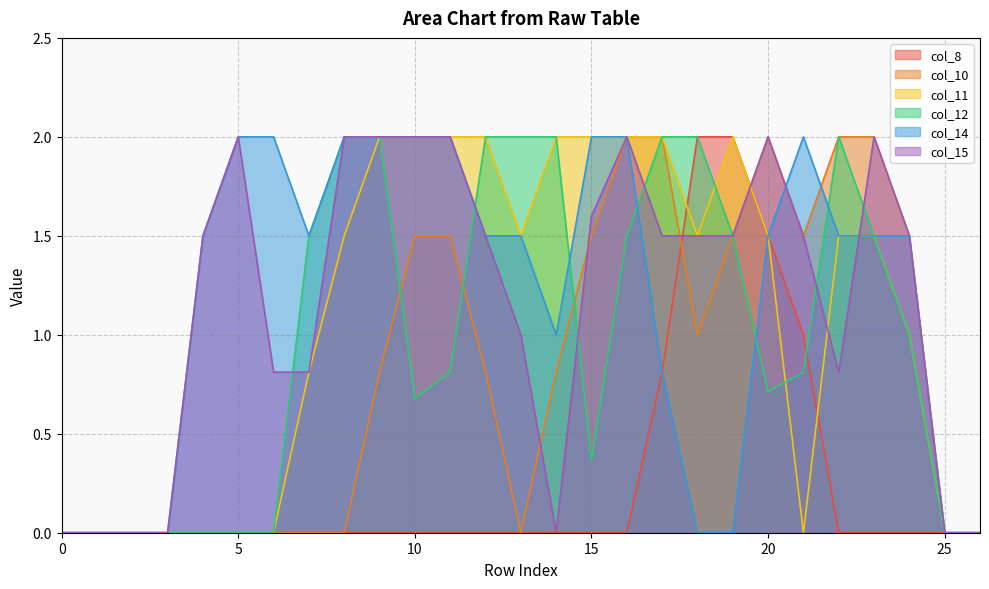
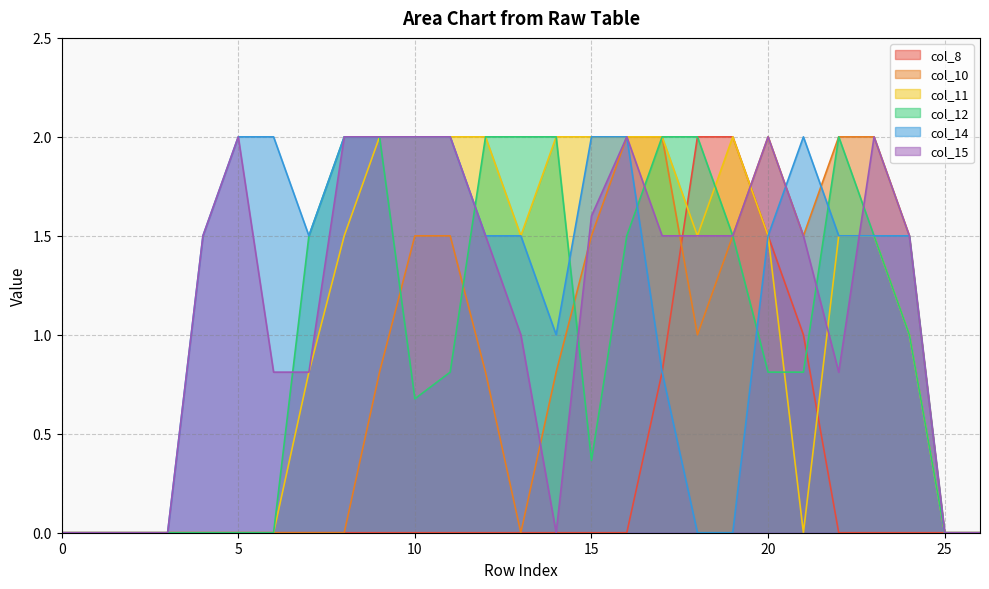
col_12, 20: 0.71 -> 0.81
